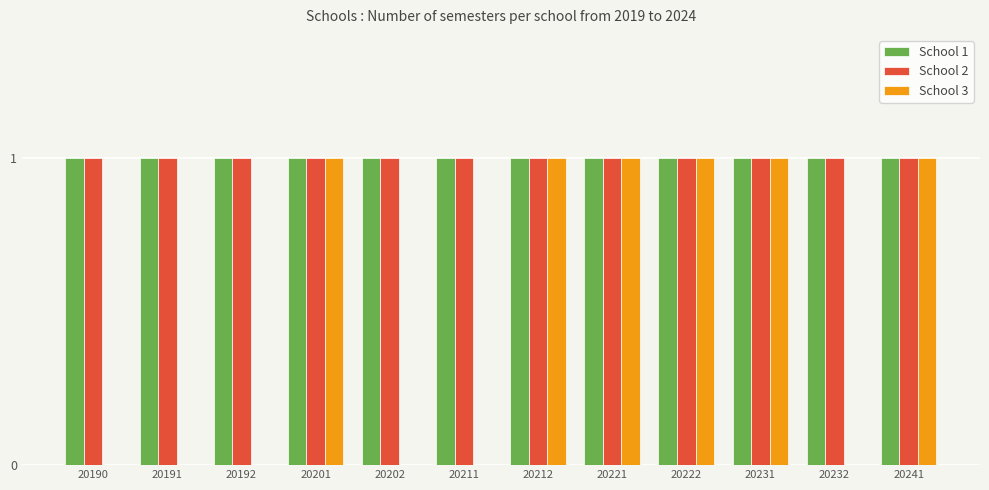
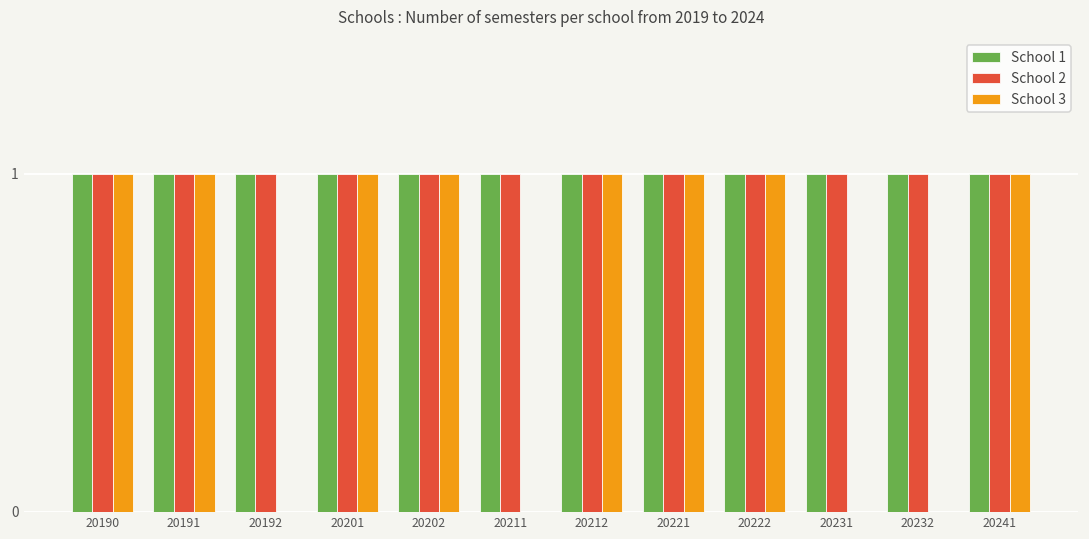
School 3, 20190: 0 -> 1
School 3, 20191: 0 -> 1
School 3, 20202: 0 -> 1
School 3, 20231: 1 -> 0
